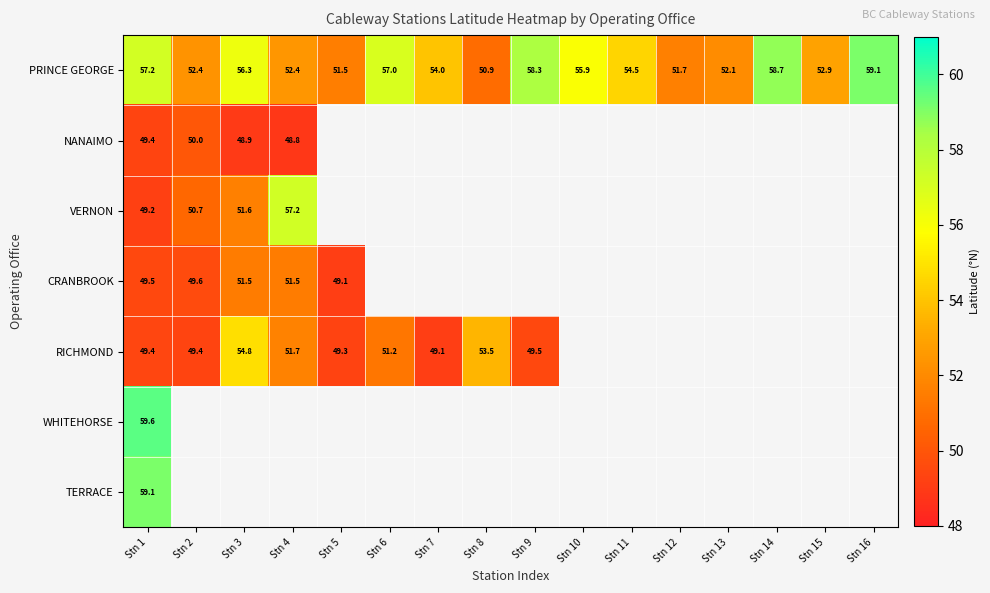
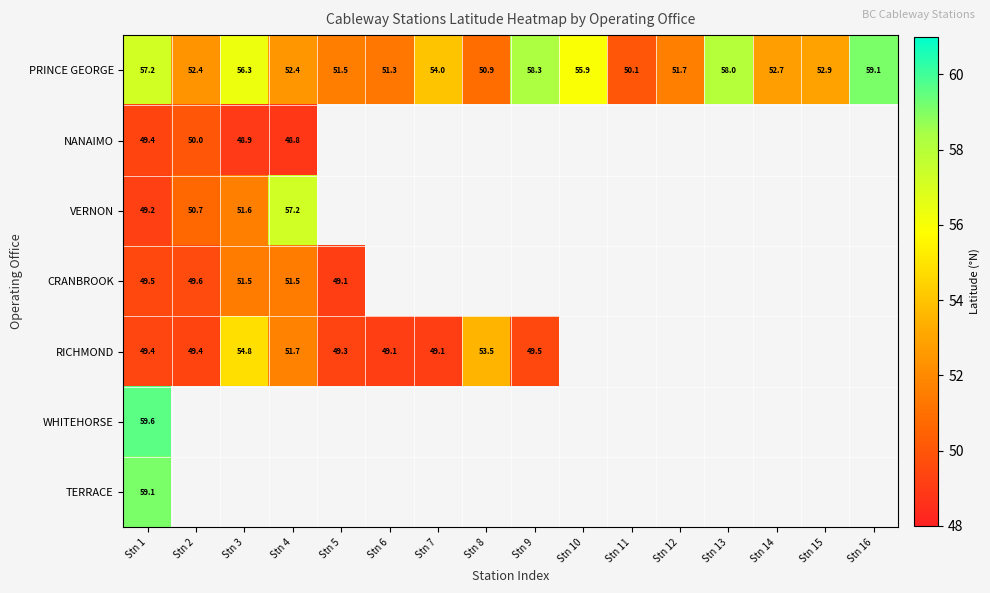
PRINCE GEORGE, Stn 6: 57.0 -> 51.3
PRINCE GEORGE, Stn 11: 54.5 -> 50.1
PRINCE GEORGE, Stn 13: 52.1 -> 58.0
PRINCE GEORGE, Stn 14: 58.7 -> 52.7
RICHMOND, Stn 6: 51.2 -> 49.1
